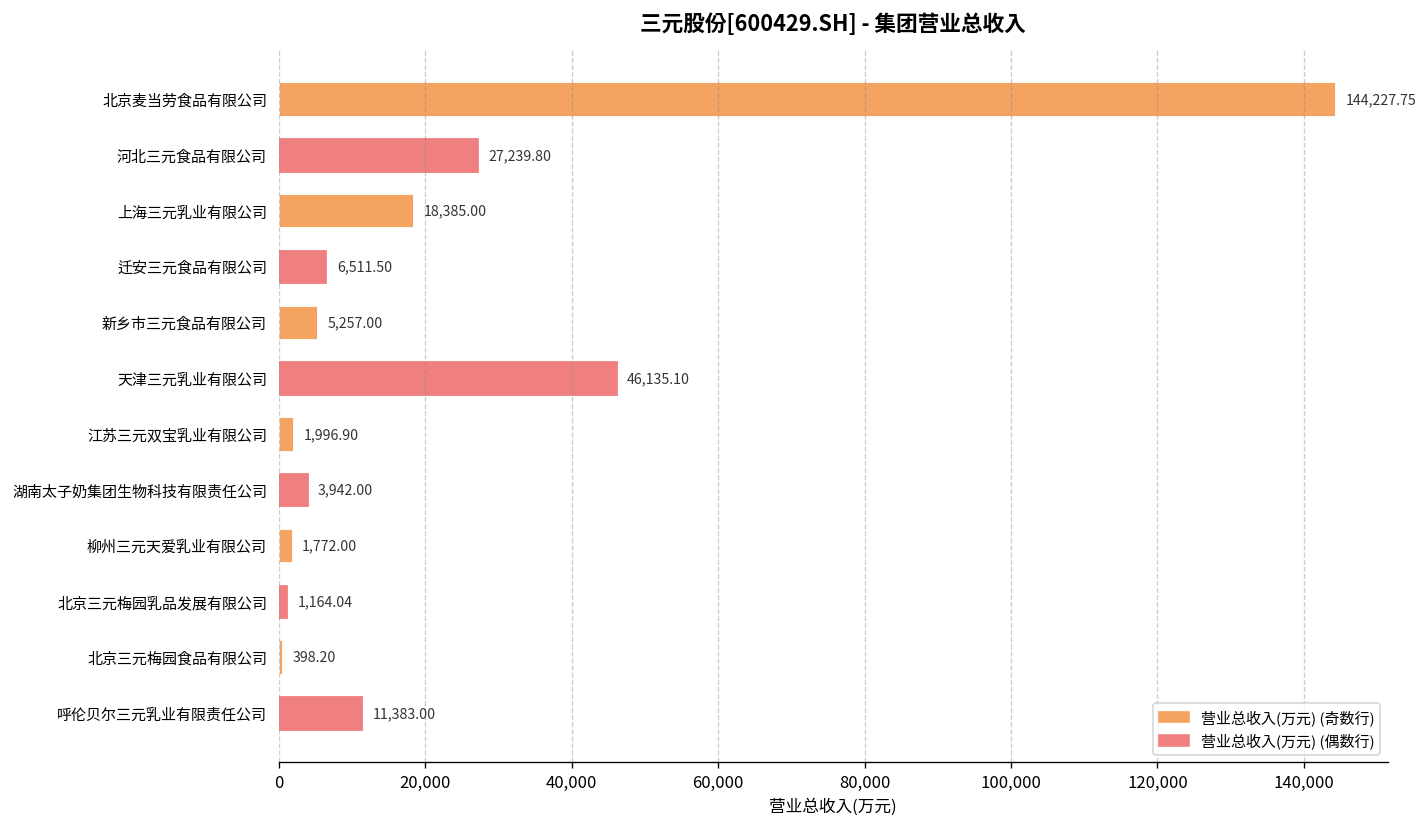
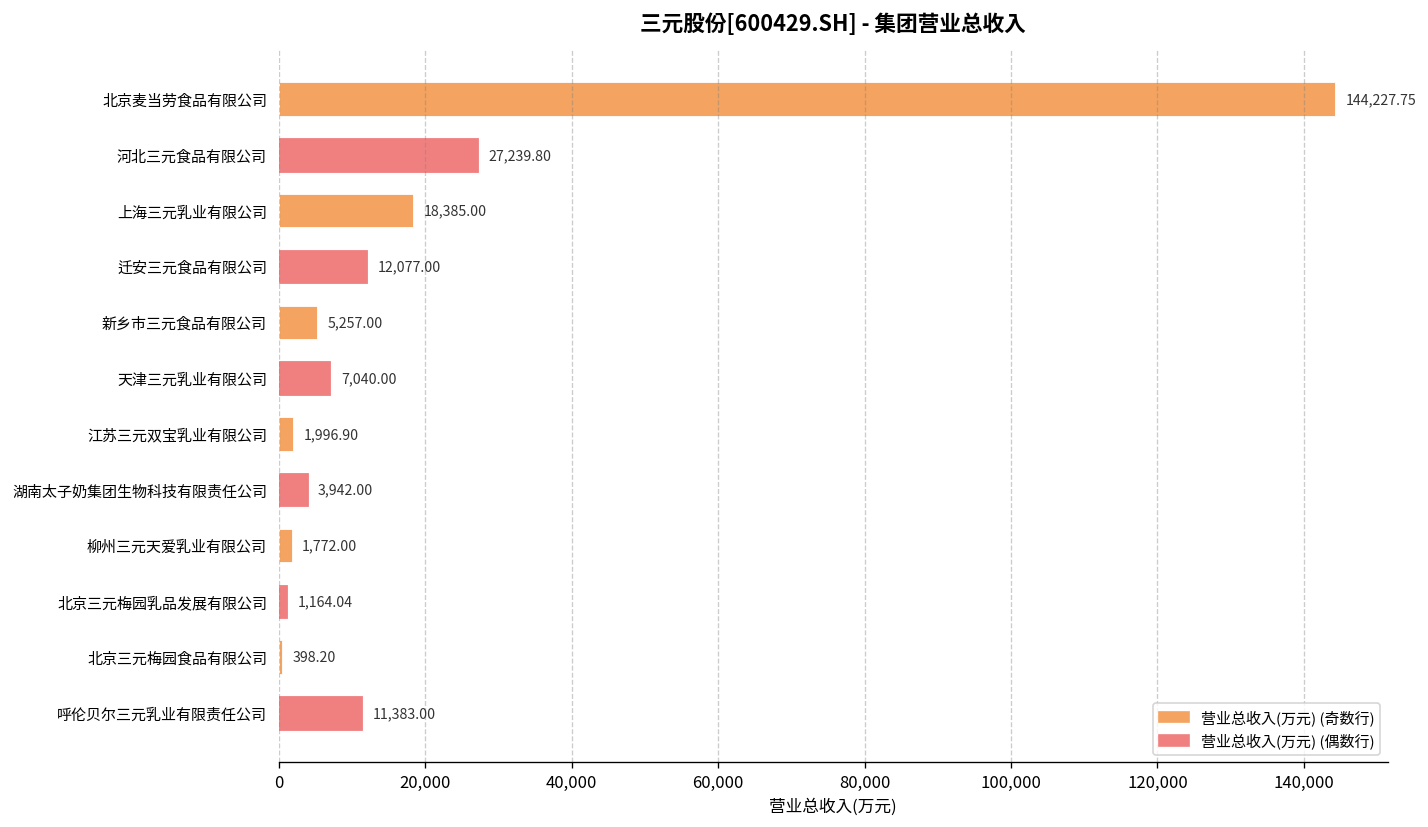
迁安三元食品有限公司: 6,511.50 -> 12,077.00
天津三元乳业有限公司: 46,135.10 -> 7,040.00
